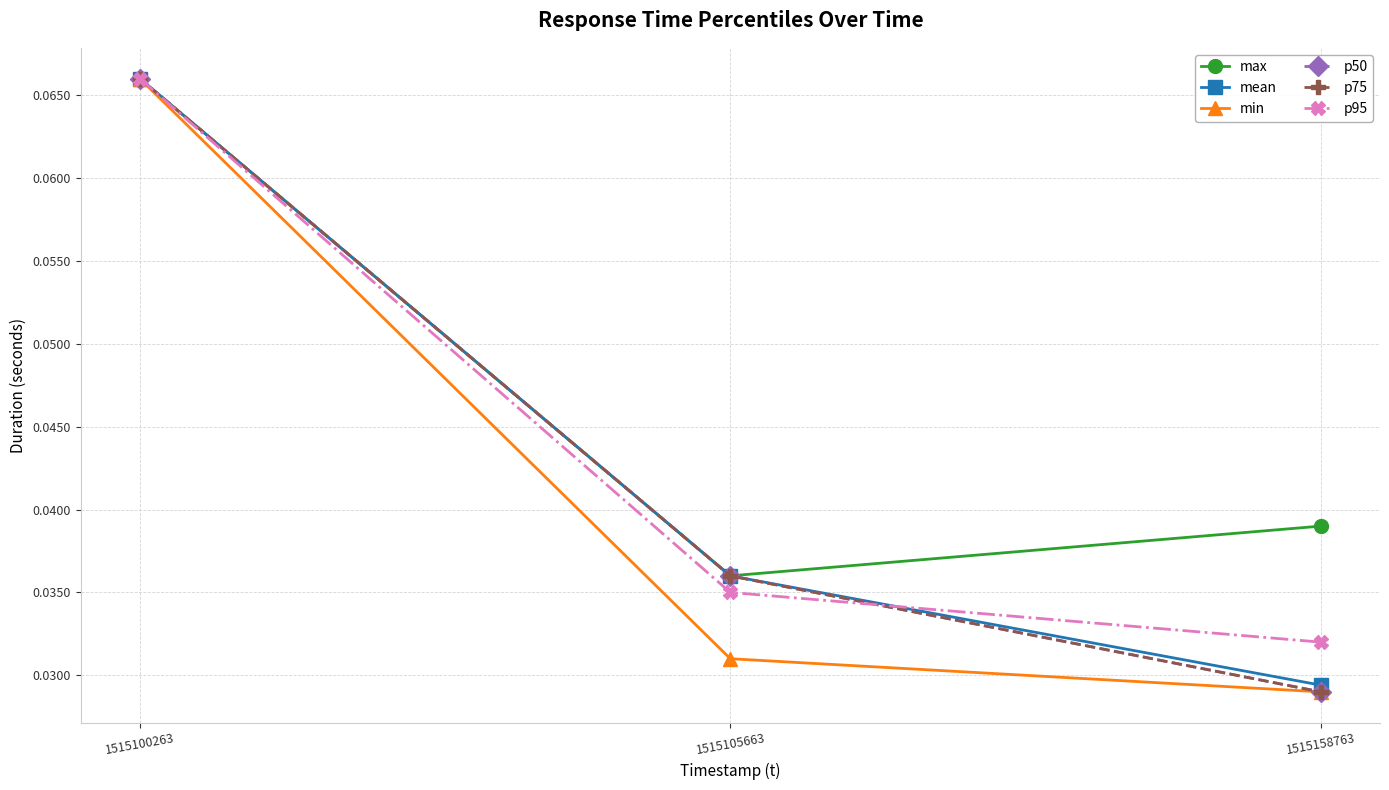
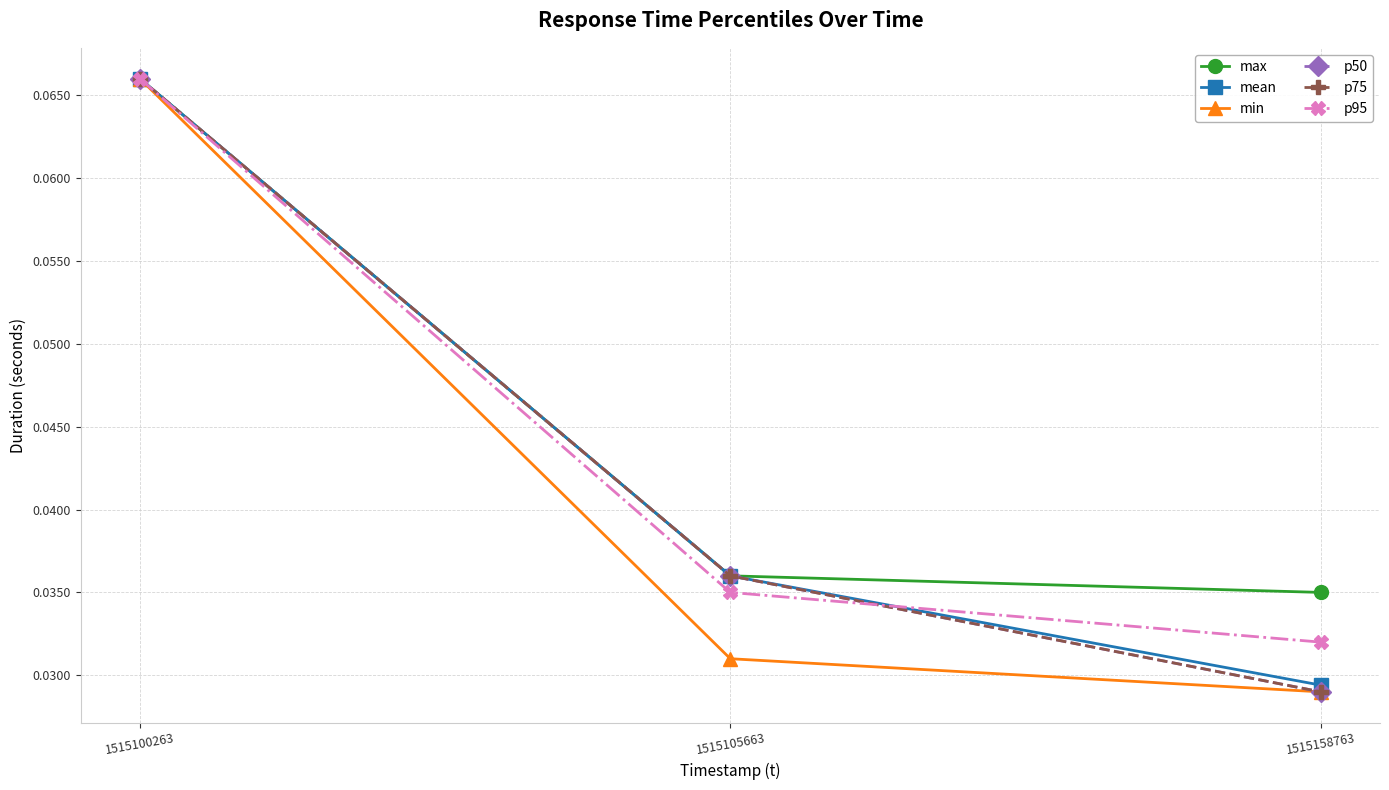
max, 1515158763: 0.039 -> 0.035
